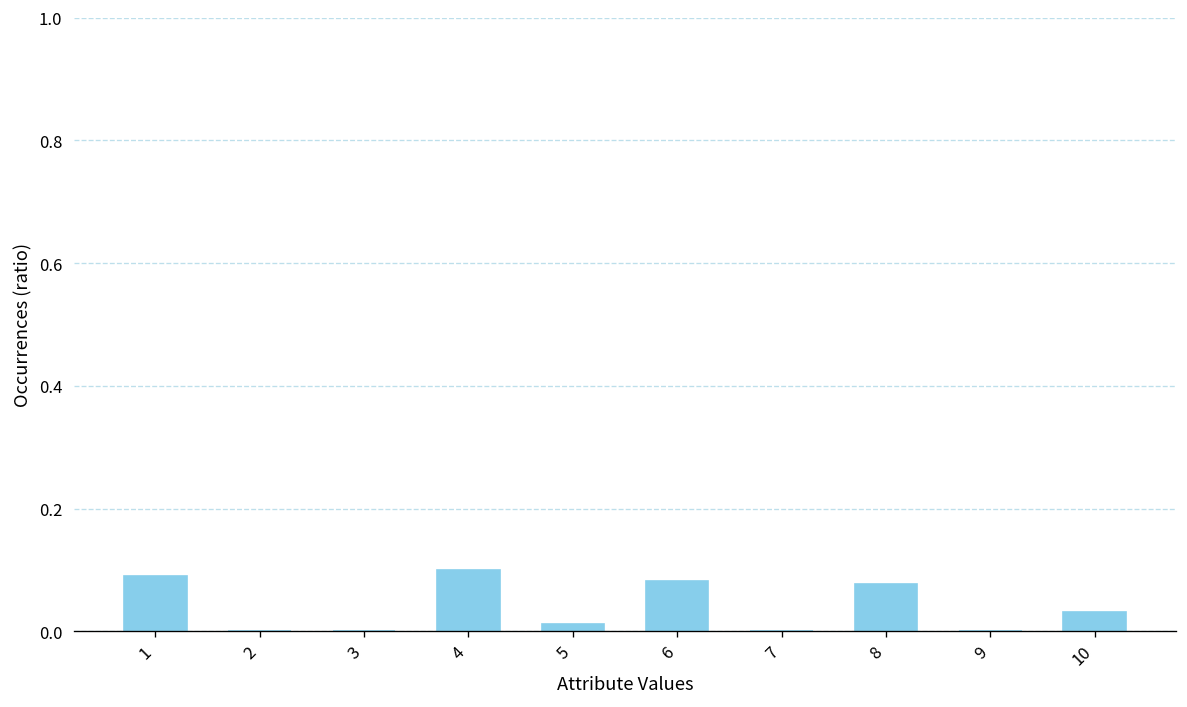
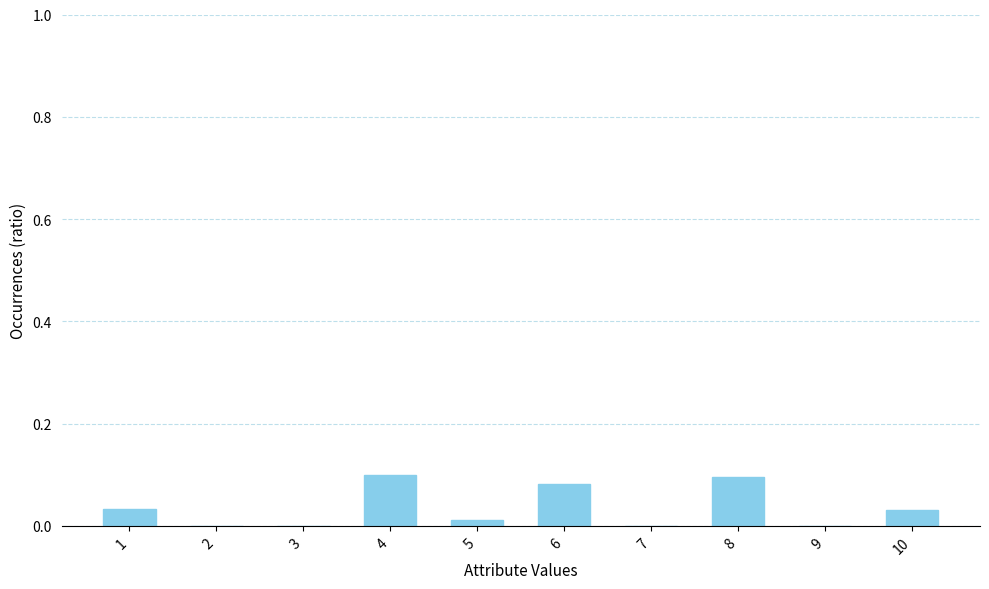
1: 0.09 -> 0.03
8: 0.08 -> 0.09
